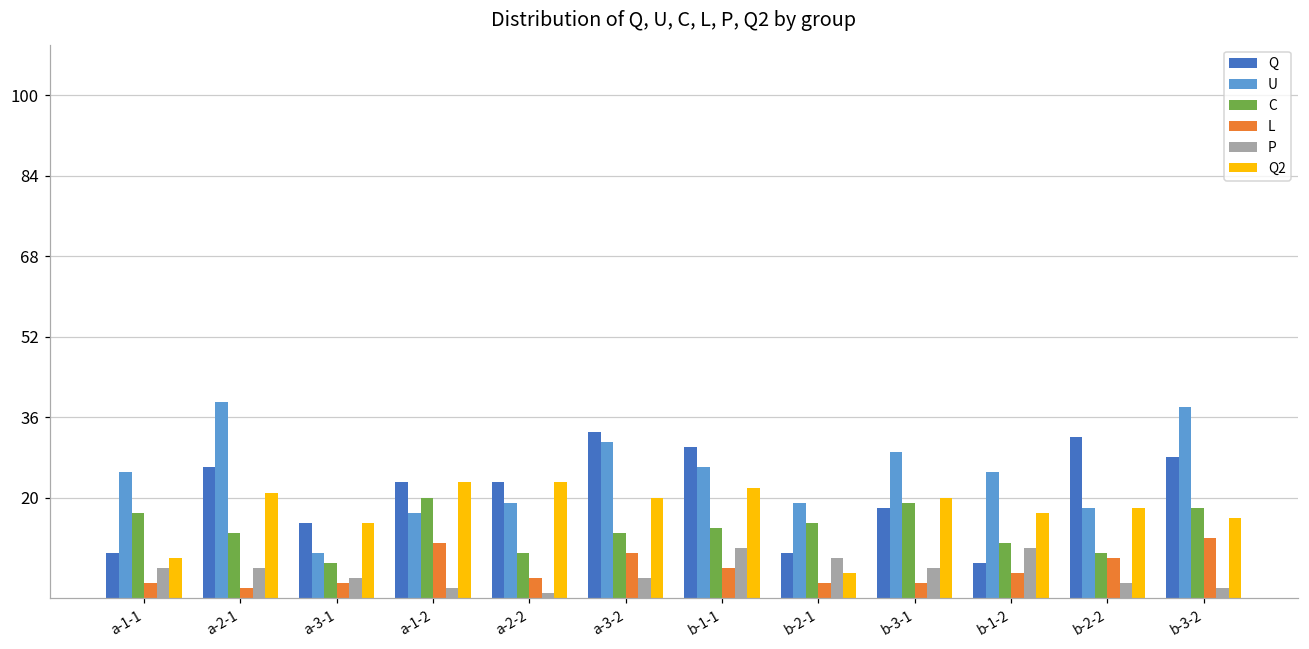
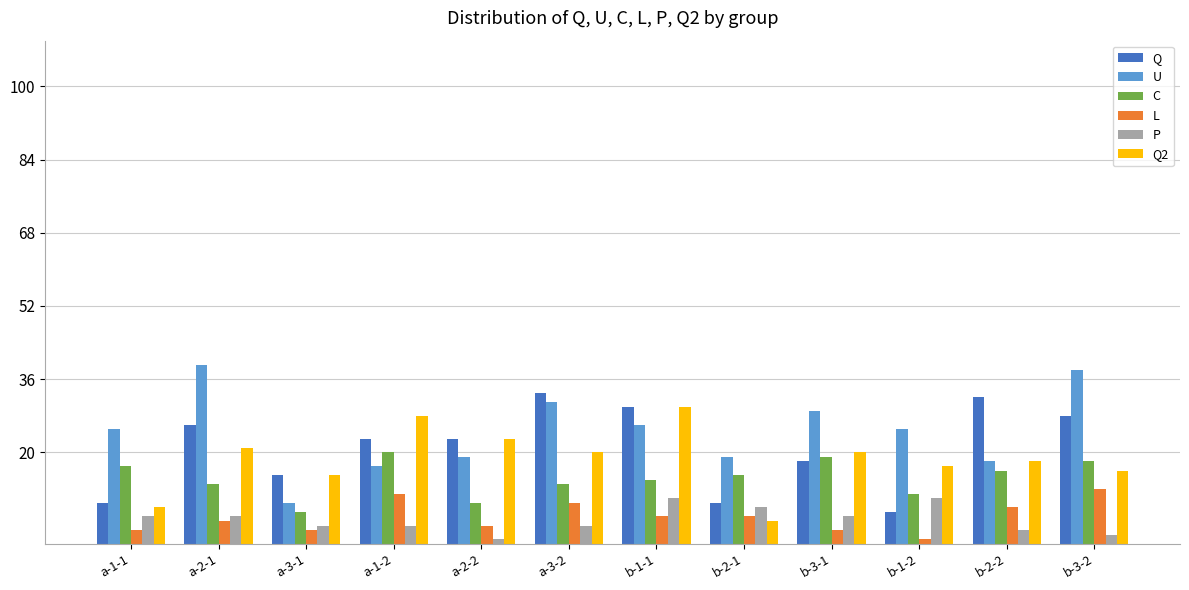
L, a-2-1: 2 -> 5
P, a-1-2: 2 -> 4
Q2, a-1-2: 23 -> 28
Q2, b-1-1: 22 -> 30
L, b-2-1: 3 -> 6
L, b-1-2: 5 -> 1
C, b-2-2: 9 -> 16
